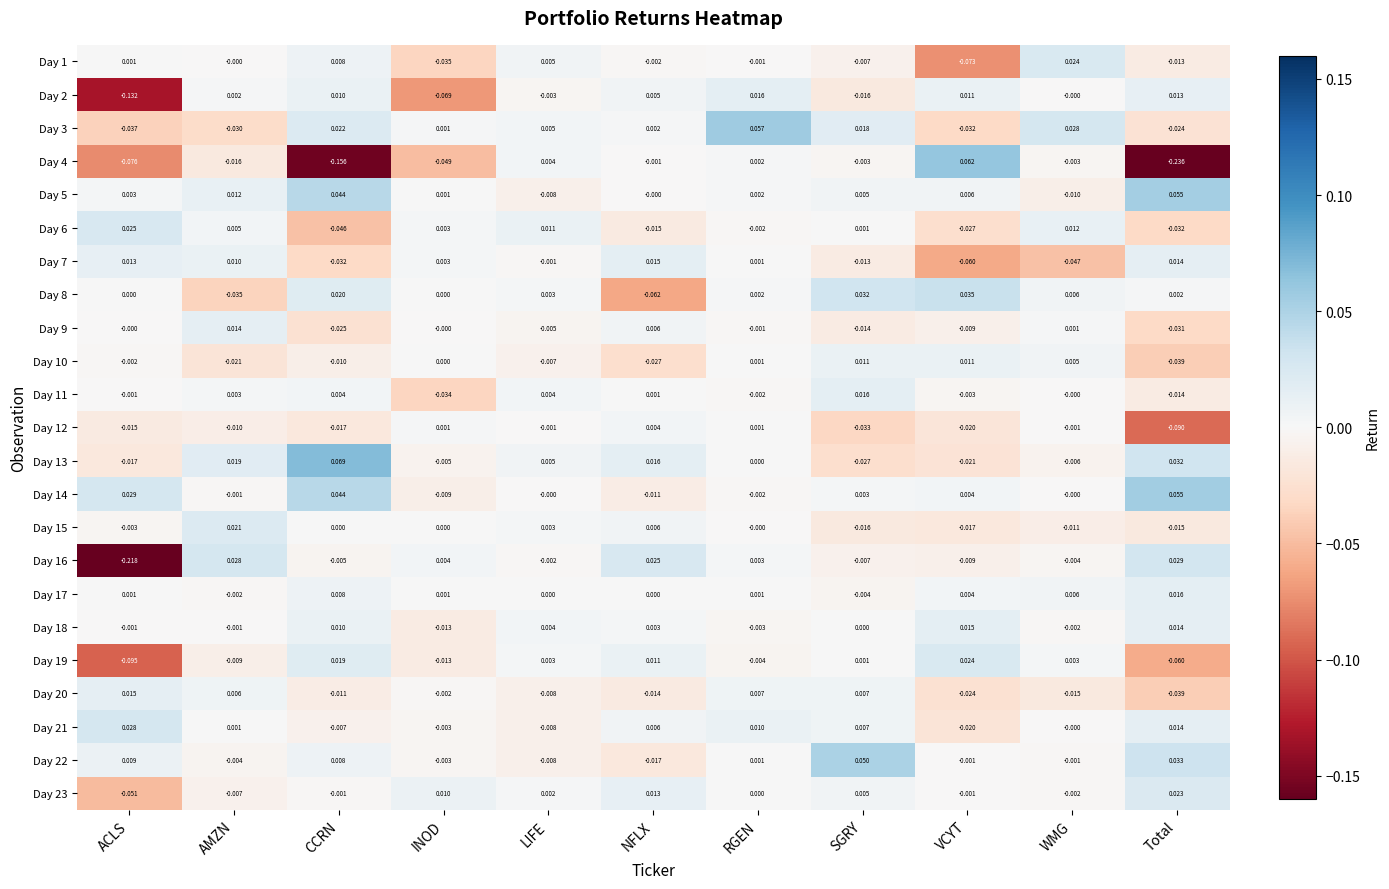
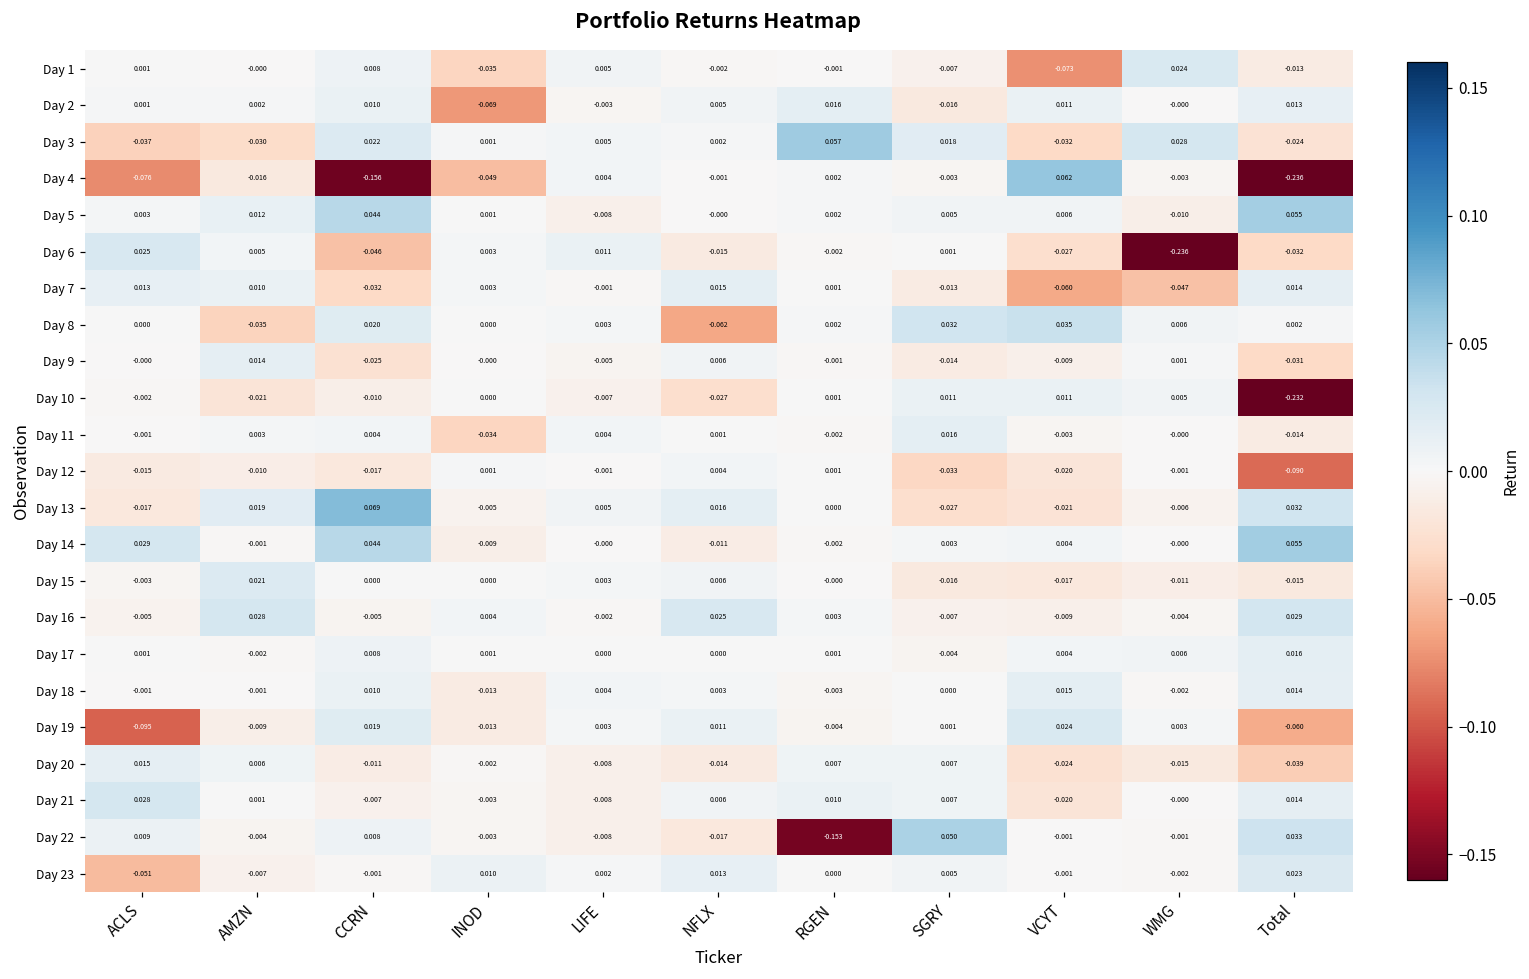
Day 2, ACLS: -0.132 -> 0.001
Day 6, WMG: 0.012 -> -0.236
Day 10, Total: -0.039 -> -0.232
Day 16, ACLS: -0.218 -> -0.005
Day 22, RGEN: 0.001 -> -0.153
